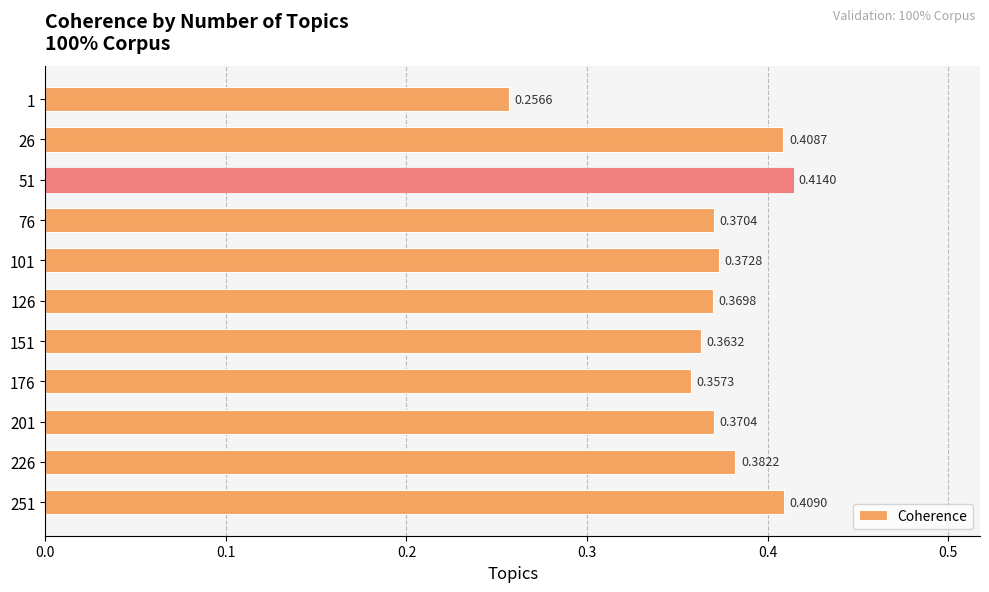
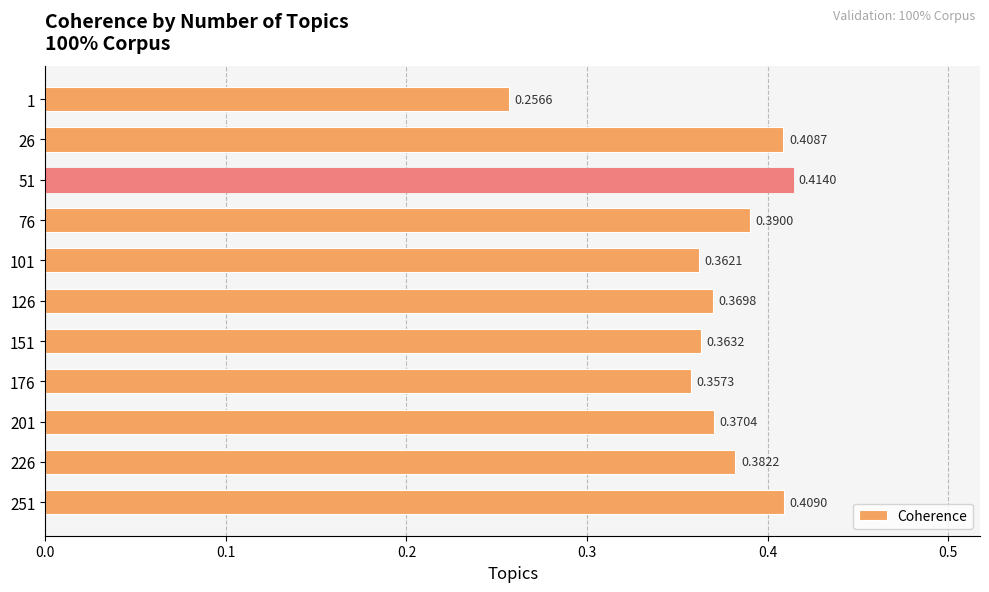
76: 0.3704 -> 0.3900
101: 0.3728 -> 0.3621
